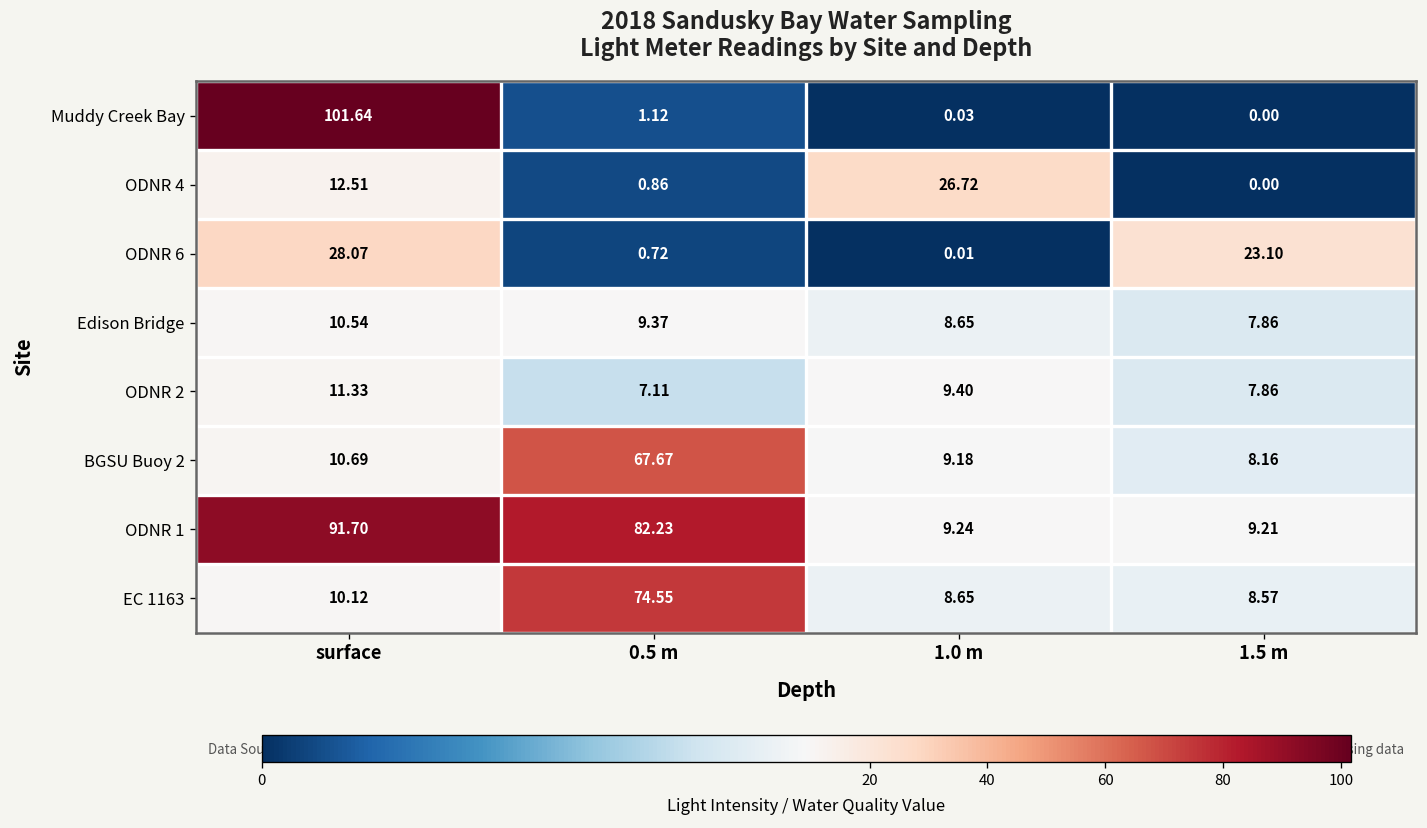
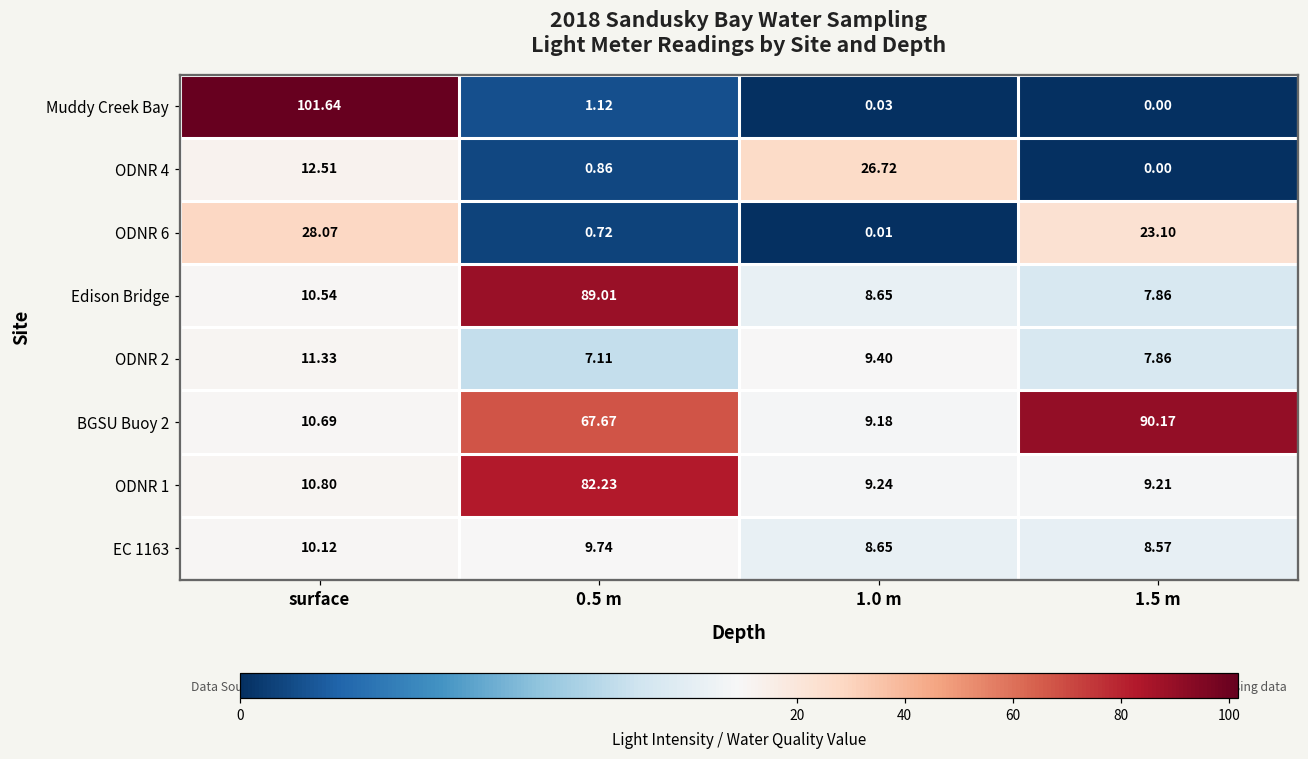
Edison Bridge, 0.5 m: 9.37 -> 89.01
BGSU Buoy 2, 1.5 m: 8.16 -> 90.17
ODNR 1, surface: 91.70 -> 10.80
EC 1163, 0.5 m: 74.55 -> 9.74
